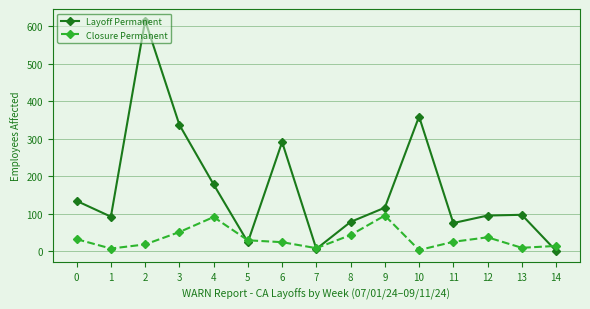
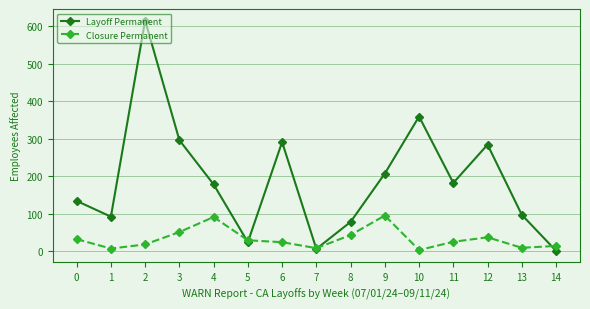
Layoff Permanent, 3: 340 -> 300
Layoff Permanent, 9: 120 -> 210
Layoff Permanent, 11: 80 -> 180
Layoff Permanent, 12: 100 -> 280
